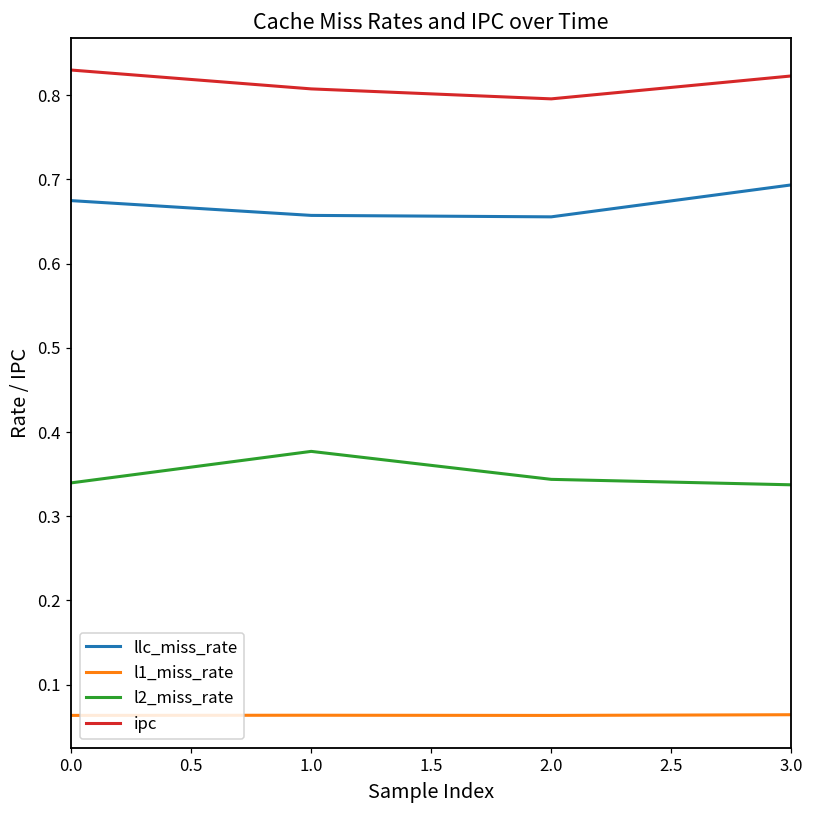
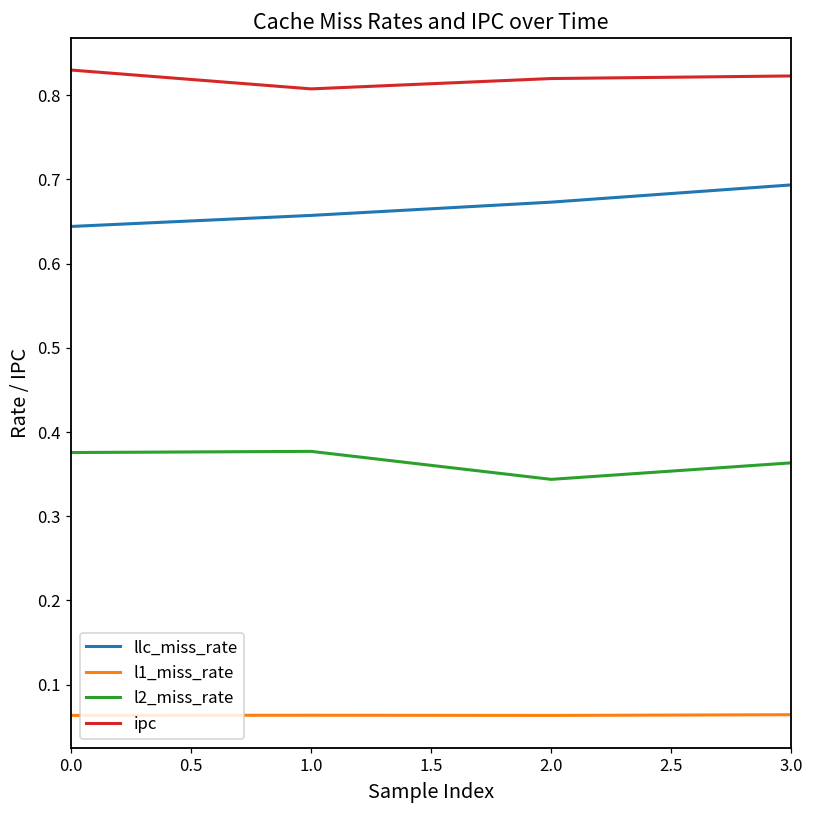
llc_miss_rate, 0.0: 0.67 -> 0.64
l2_miss_rate, 0.0: 0.34 -> 0.38
llc_miss_rate, 2.0: 0.66 -> 0.67
ipc, 2.0: 0.80 -> 0.82
l2_miss_rate, 3.0: 0.34 -> 0.36
